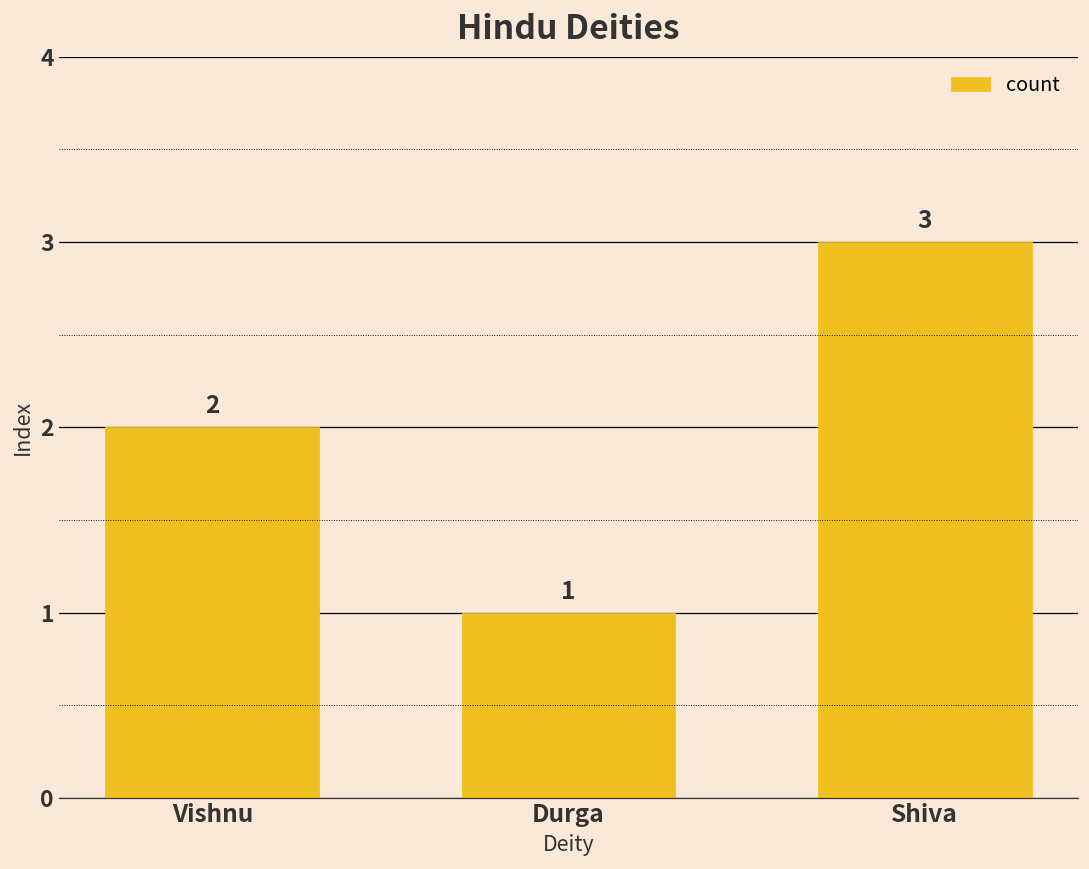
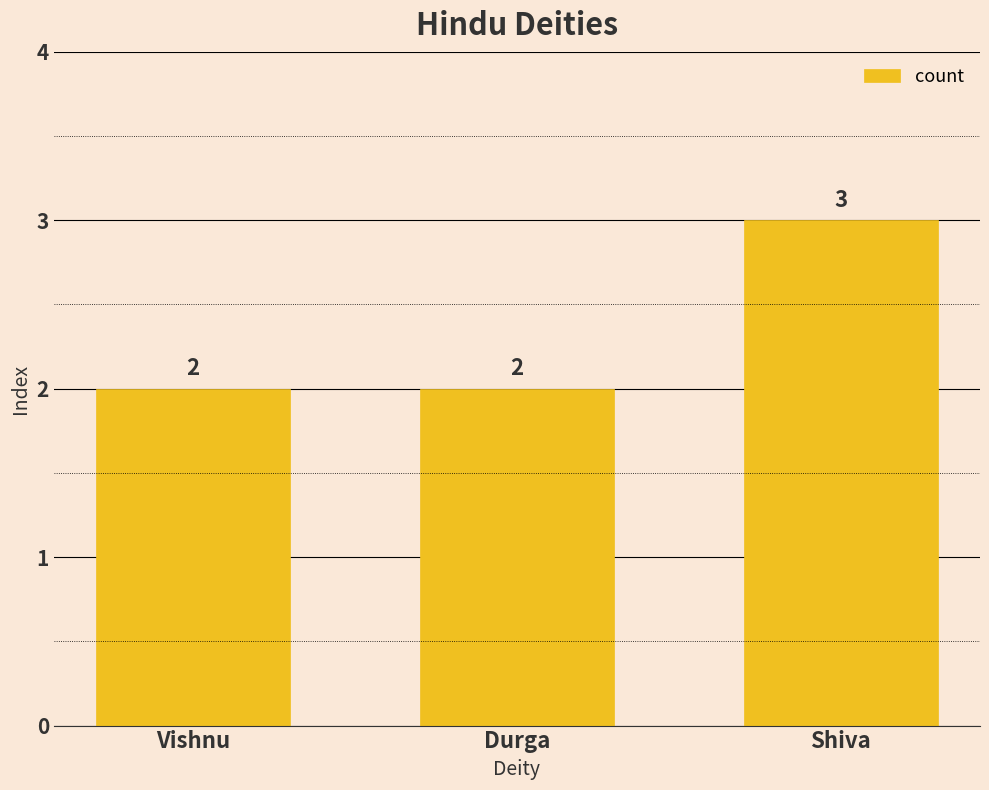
Durga: 1 -> 2
